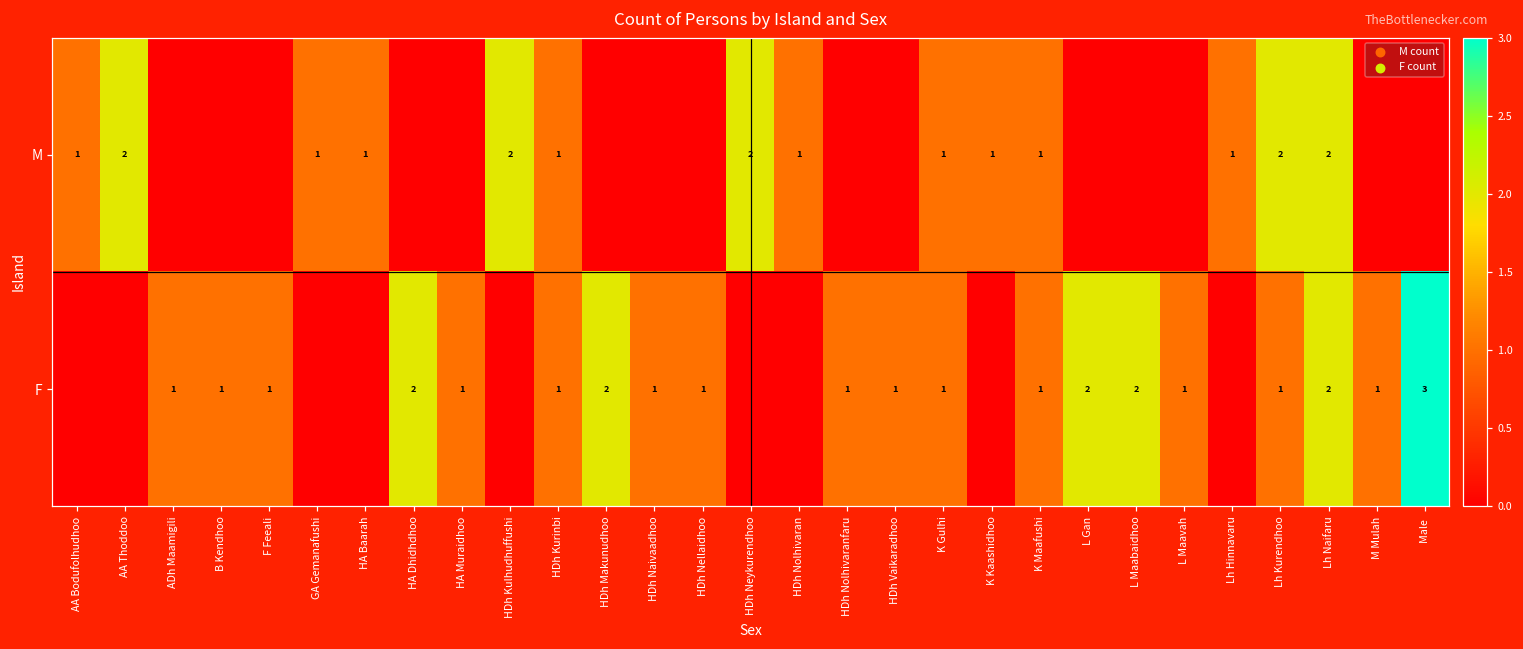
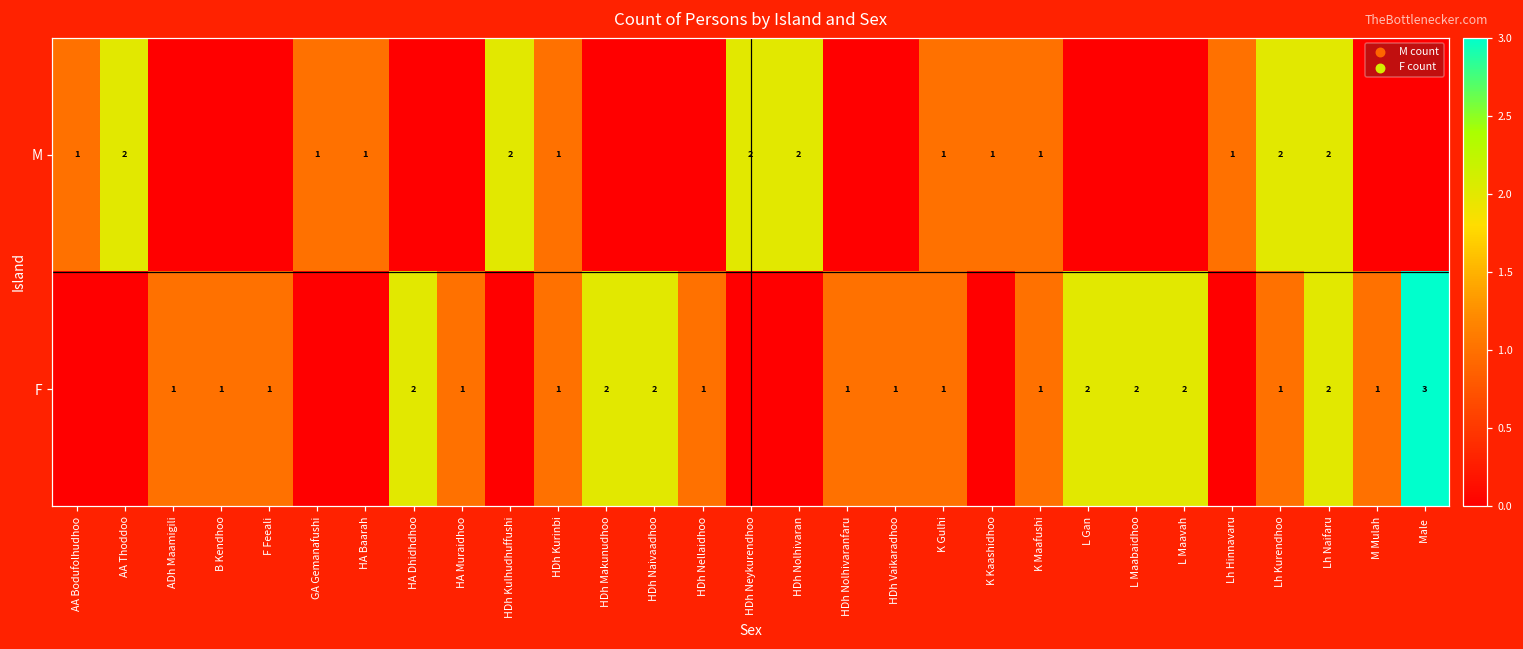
M, HDh Nolhivaran: 1 -> 2
F, HDh Naivaadhoo: 1 -> 2
F, L Maavah: 1 -> 2
